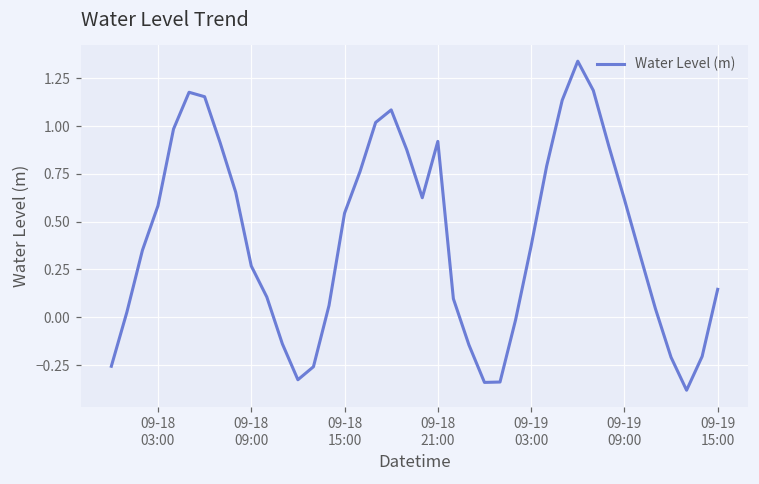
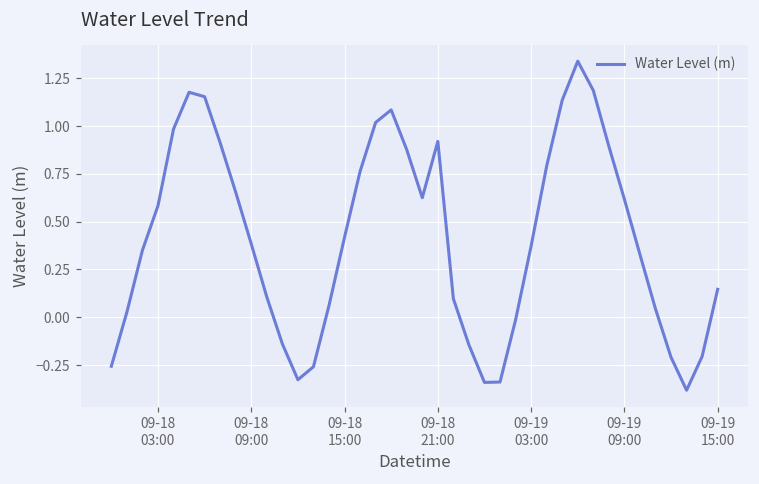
09-18 09:00: 0.27 -> 0.38
09-18 15:00: 0.54 -> 0.42
